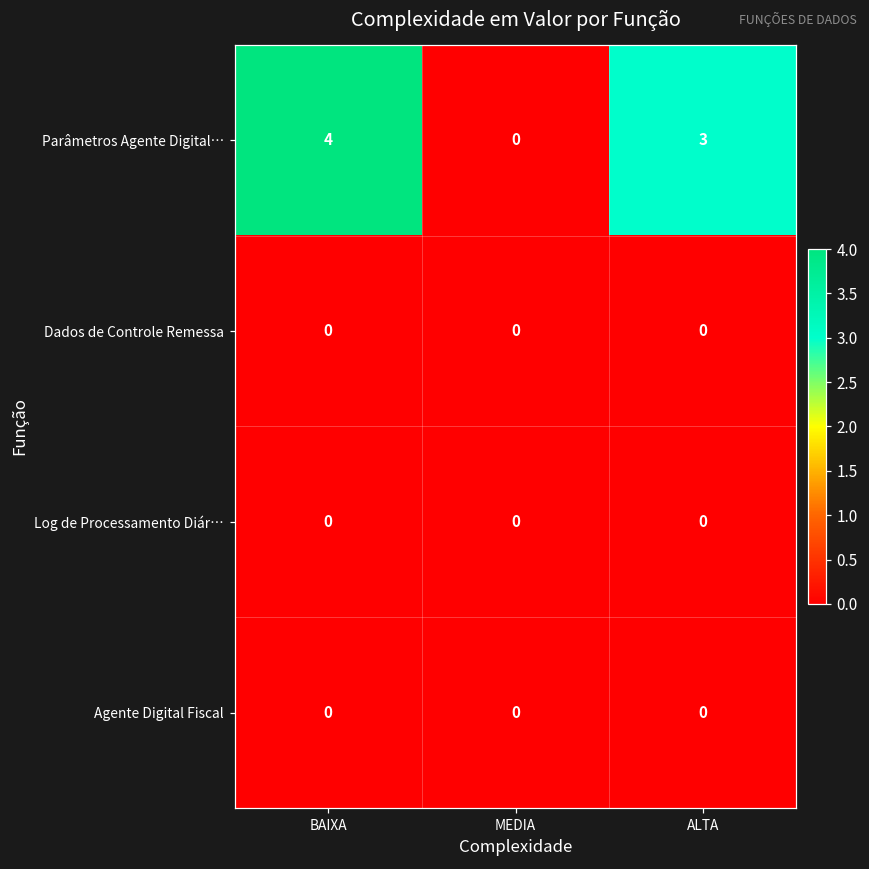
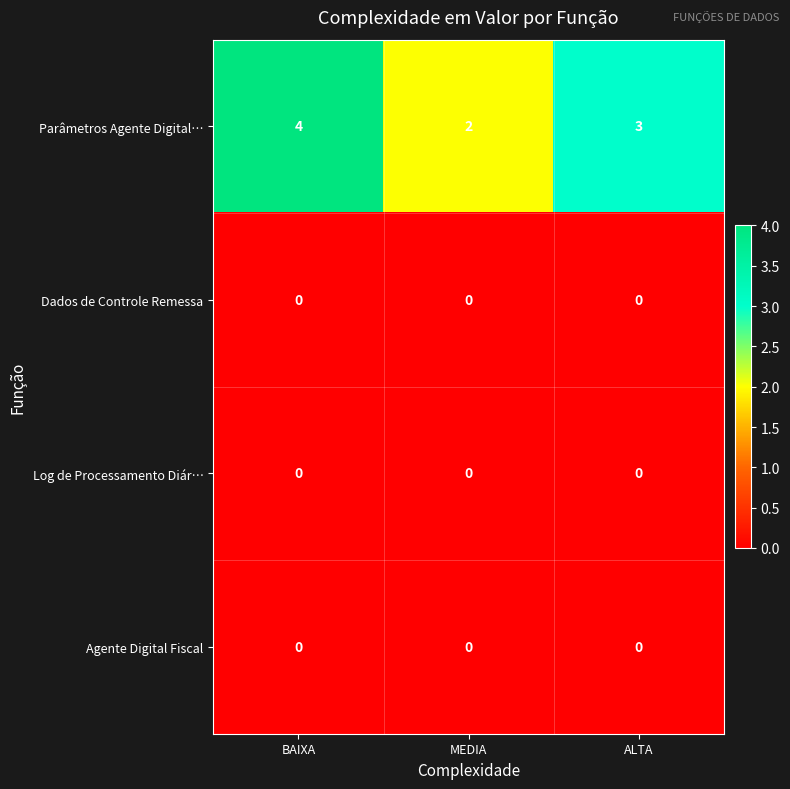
Parâmetros Agente Digital…, MEDIA: 0 -> 2
